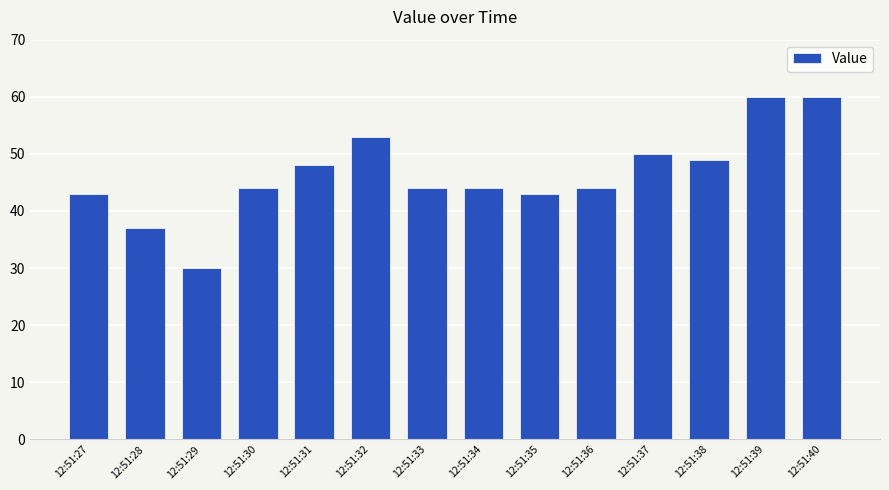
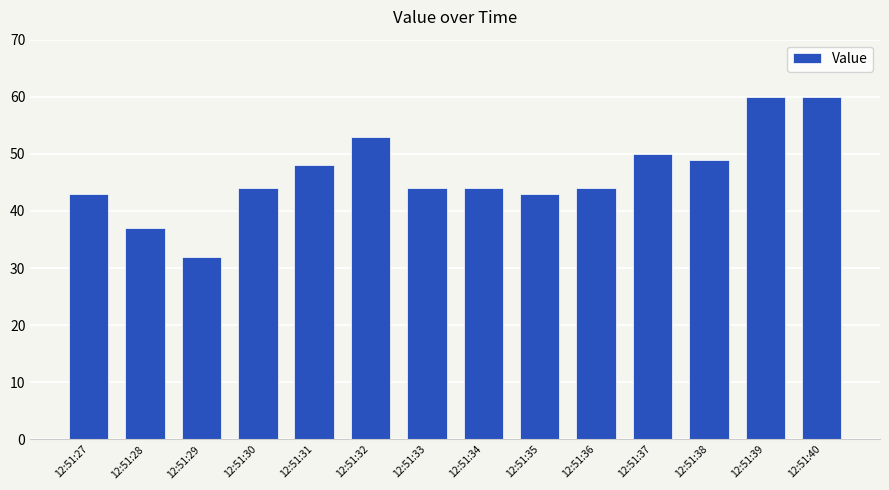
12:51:29: 30 -> 32
